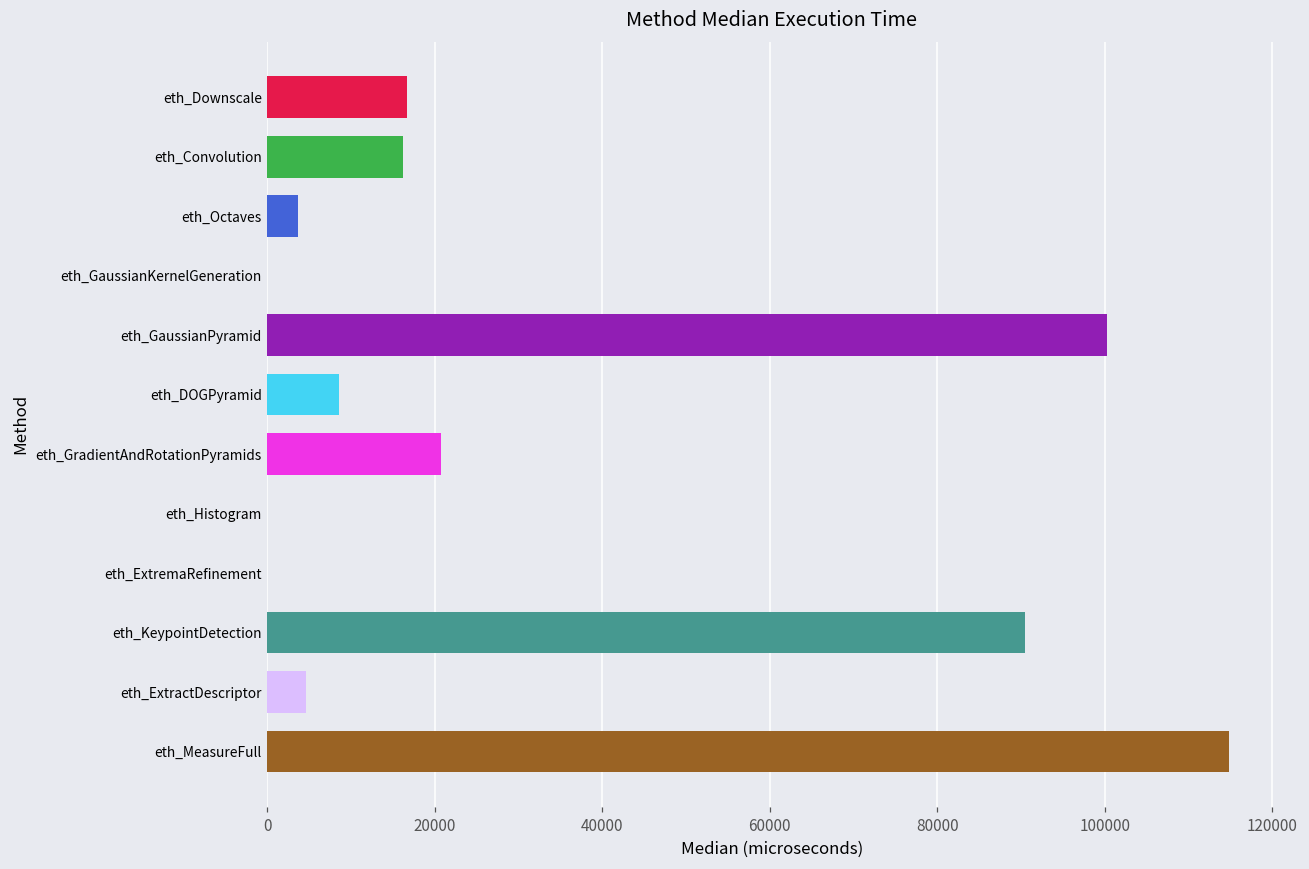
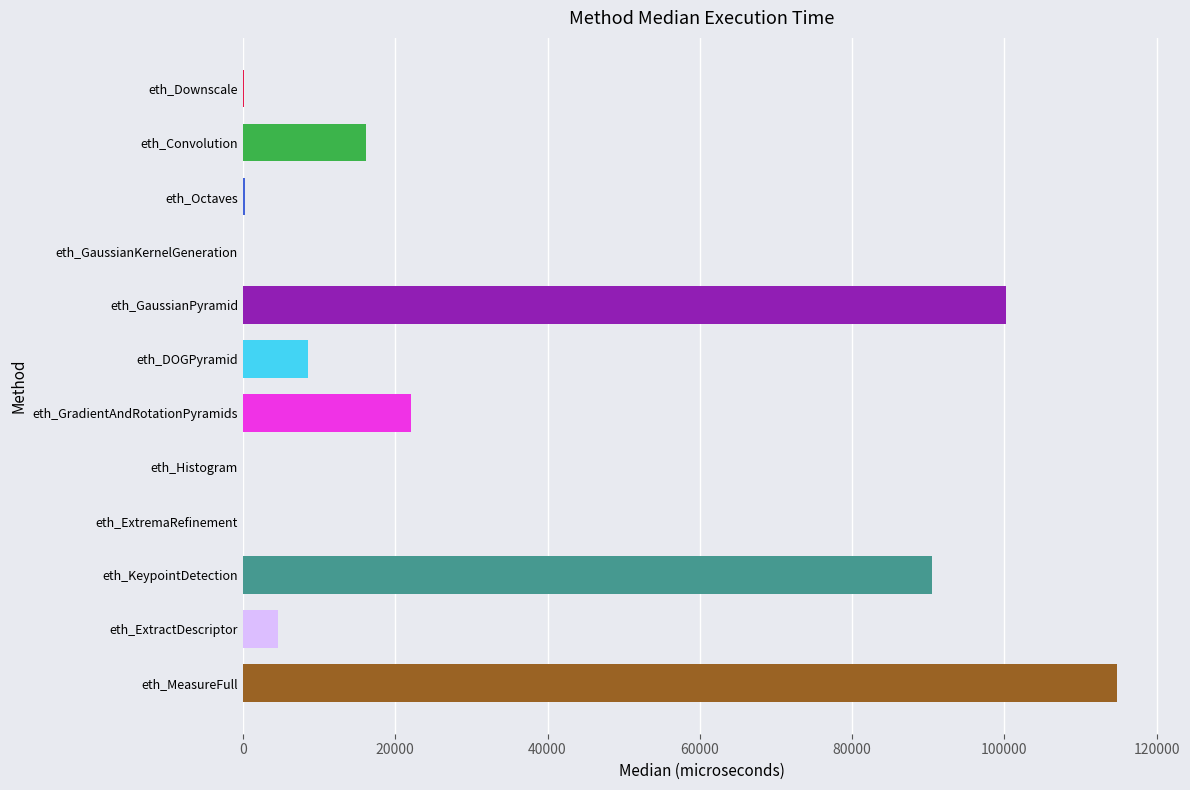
eth_Downscale: 17000 -> 0
eth_Octaves: 4000 -> 0
eth_GradientAndRotationPyramids: 21000 -> 22000
